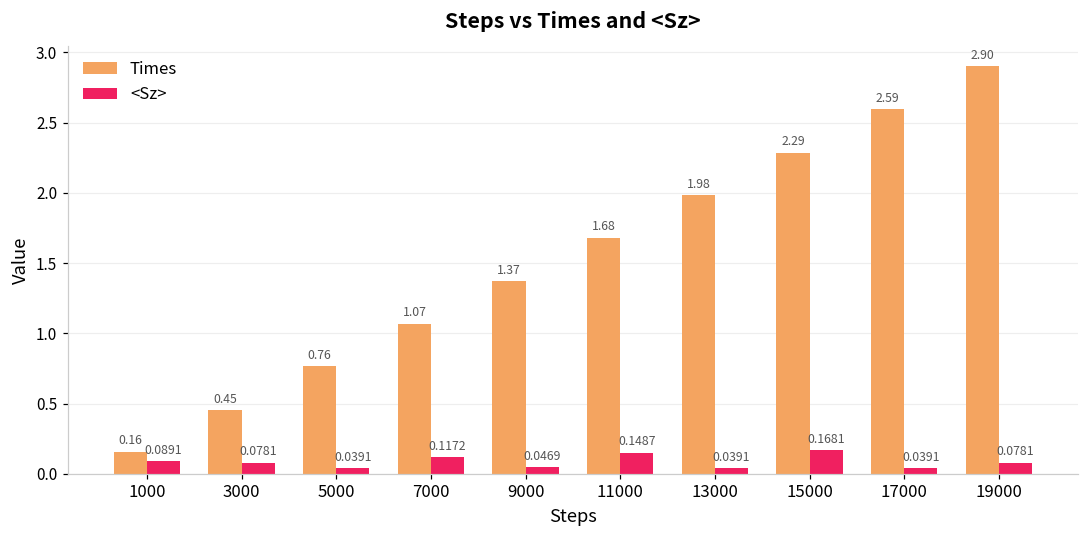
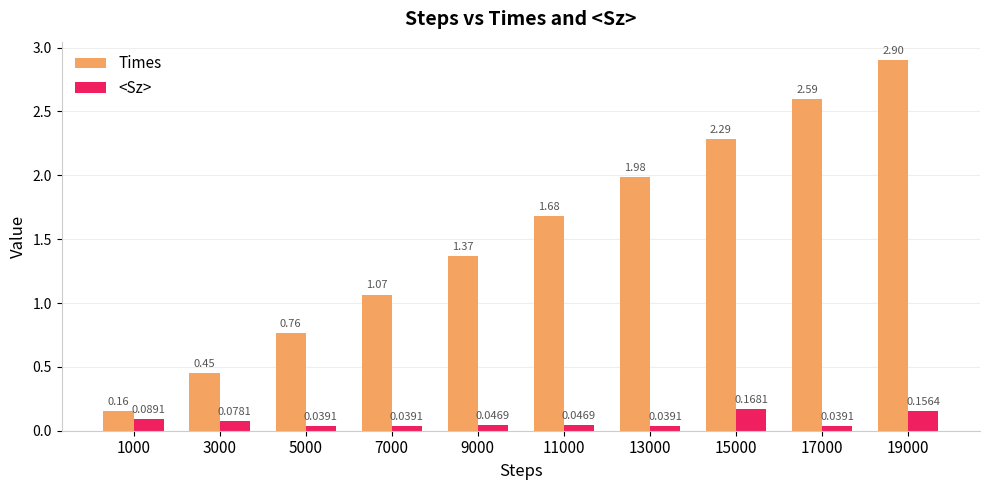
<Sz>, 7000: 0.1172 -> 0.0391
<Sz>, 11000: 0.1487 -> 0.0469
<Sz>, 19000: 0.0781 -> 0.1564
